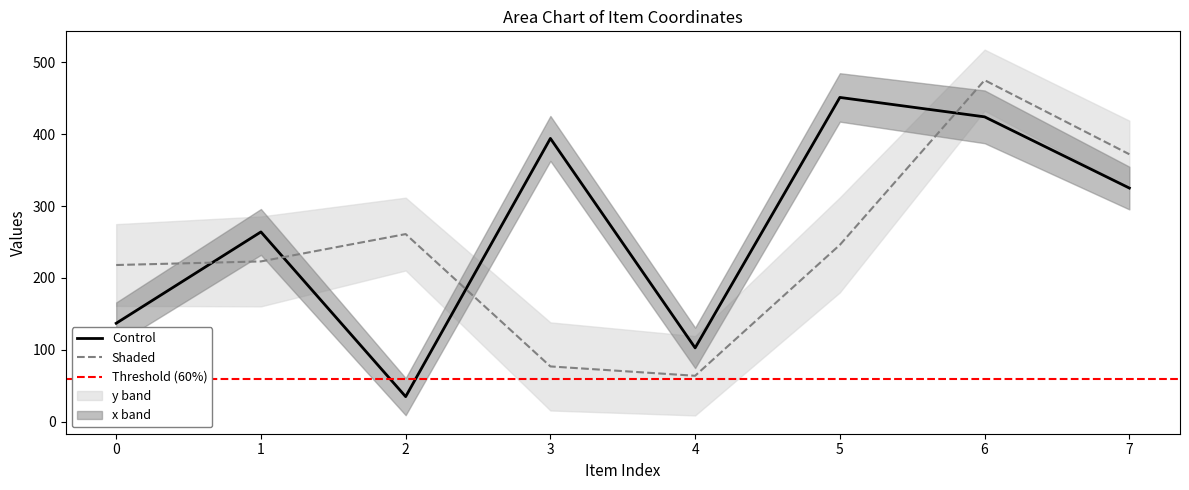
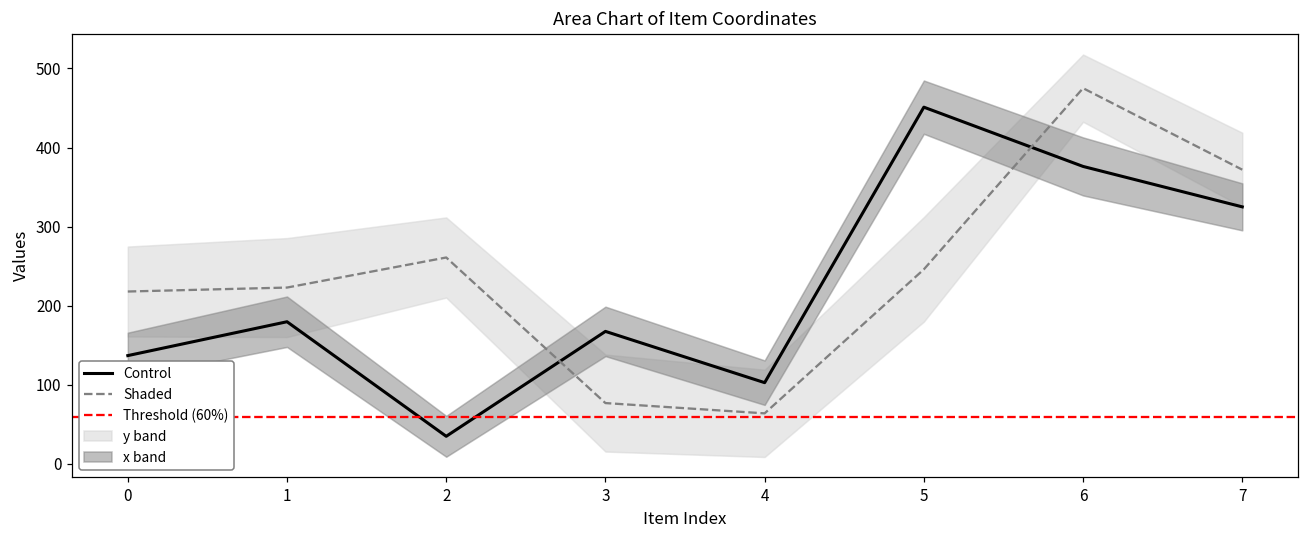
Control, 1: 260 -> 180
Control, 3: 390 -> 170
Control, 6: 420 -> 380
